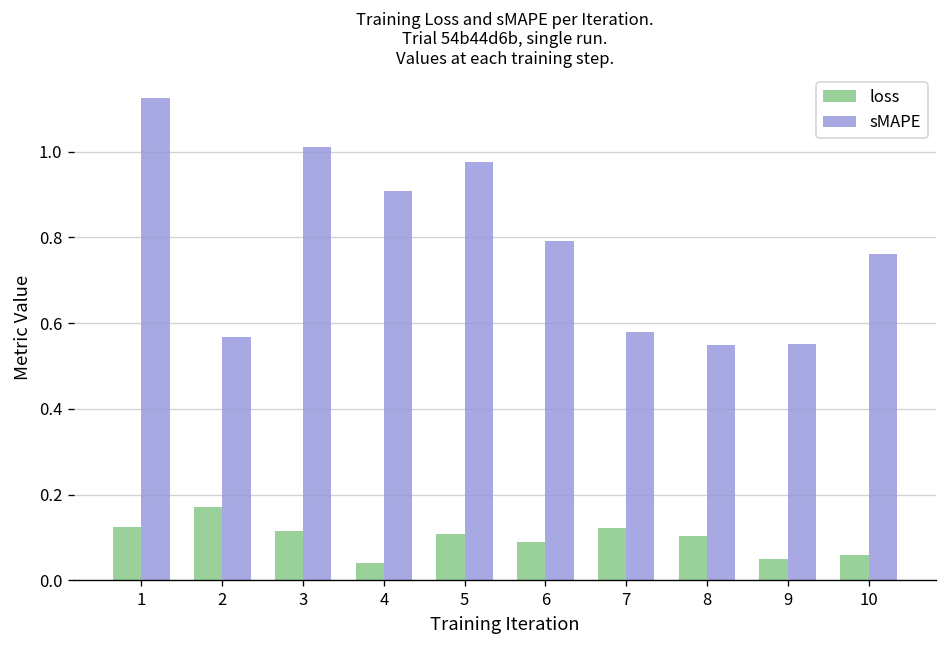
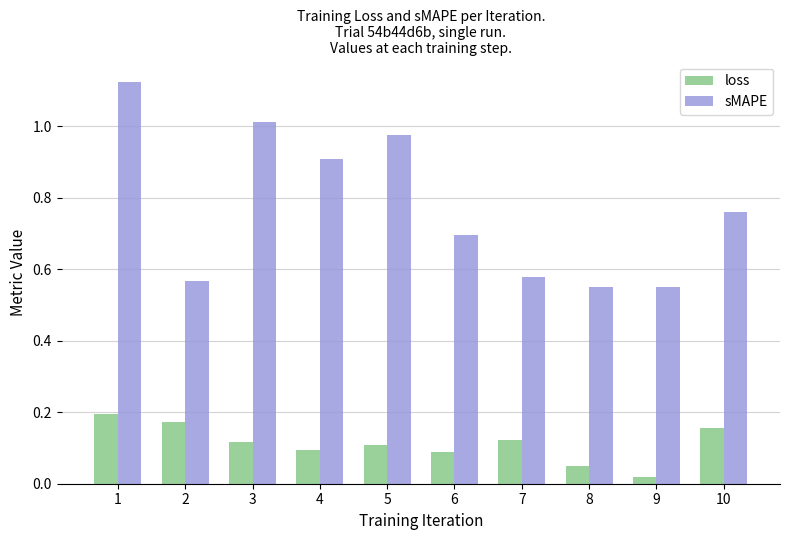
loss, 1: 0.12 -> 0.20
loss, 4: 0.04 -> 0.10
sMAPE, 6: 0.79 -> 0.70
loss, 8: 0.10 -> 0.05
loss, 9: 0.05 -> 0.02
loss, 10: 0.06 -> 0.16
